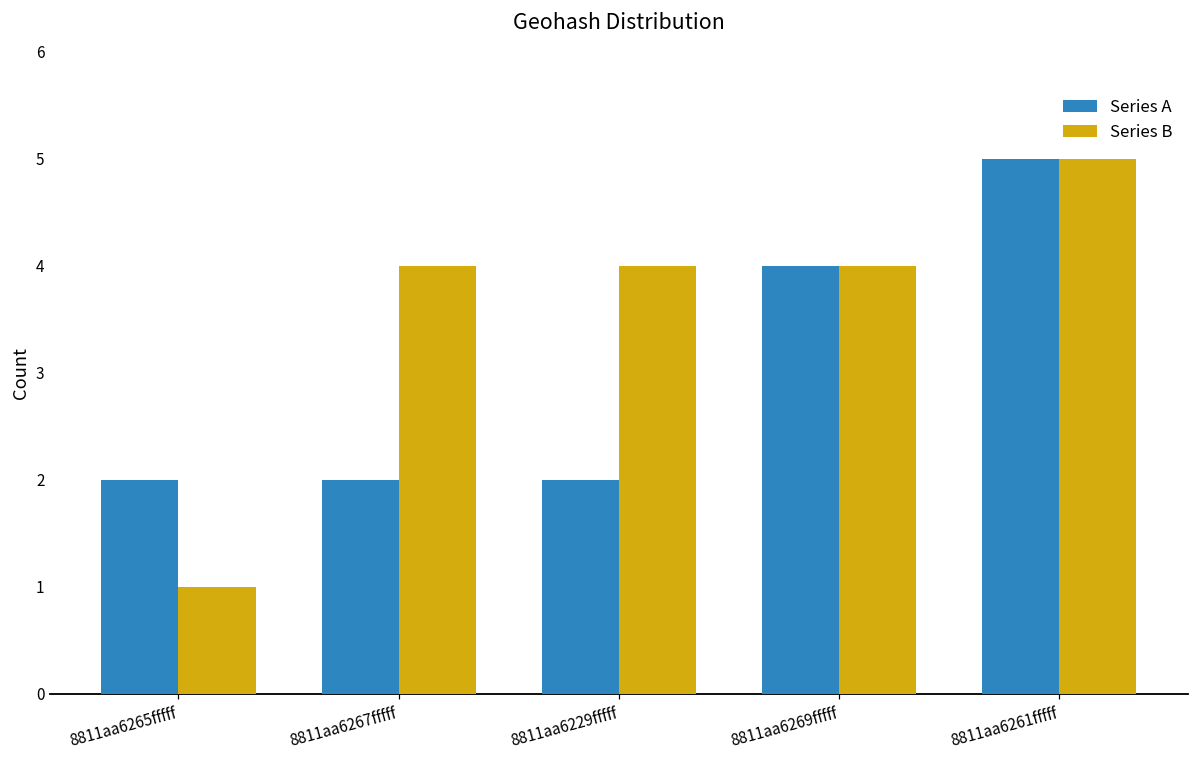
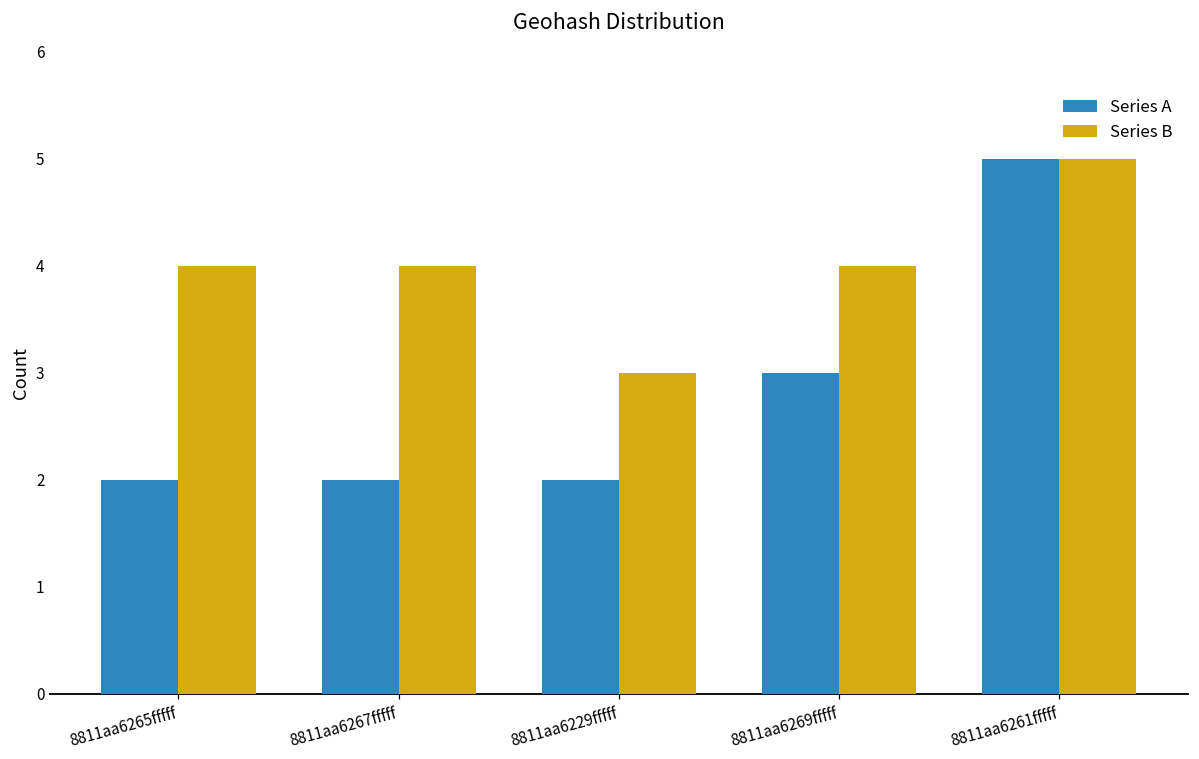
Series B, 8811aa6265fffff: 1 -> 4
Series B, 8811aa6229fffff: 4 -> 3
Series A, 8811aa6269fffff: 4 -> 3
